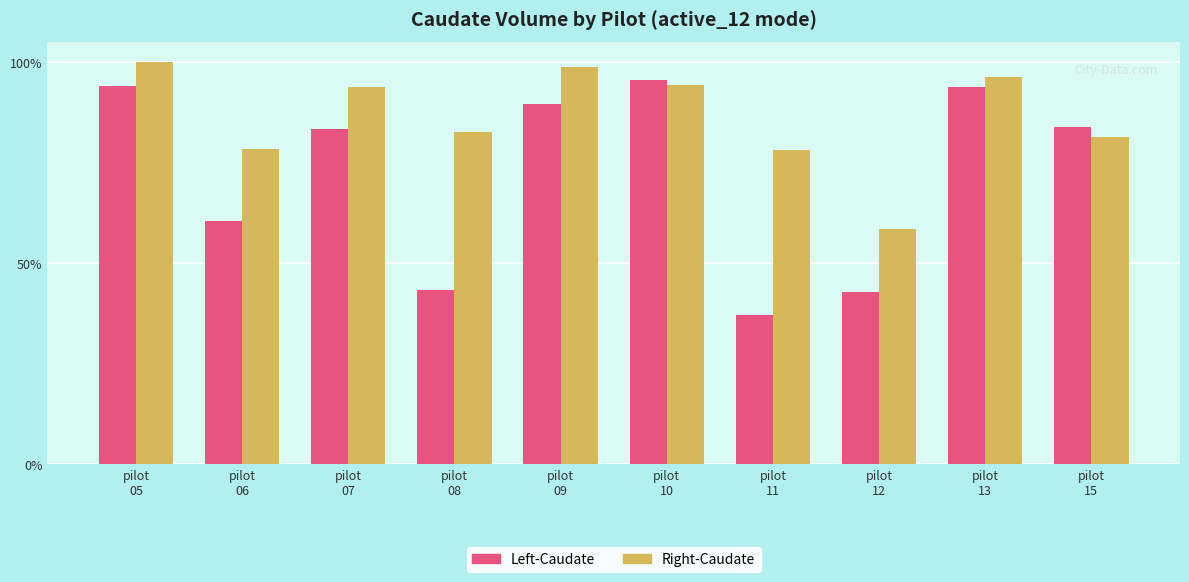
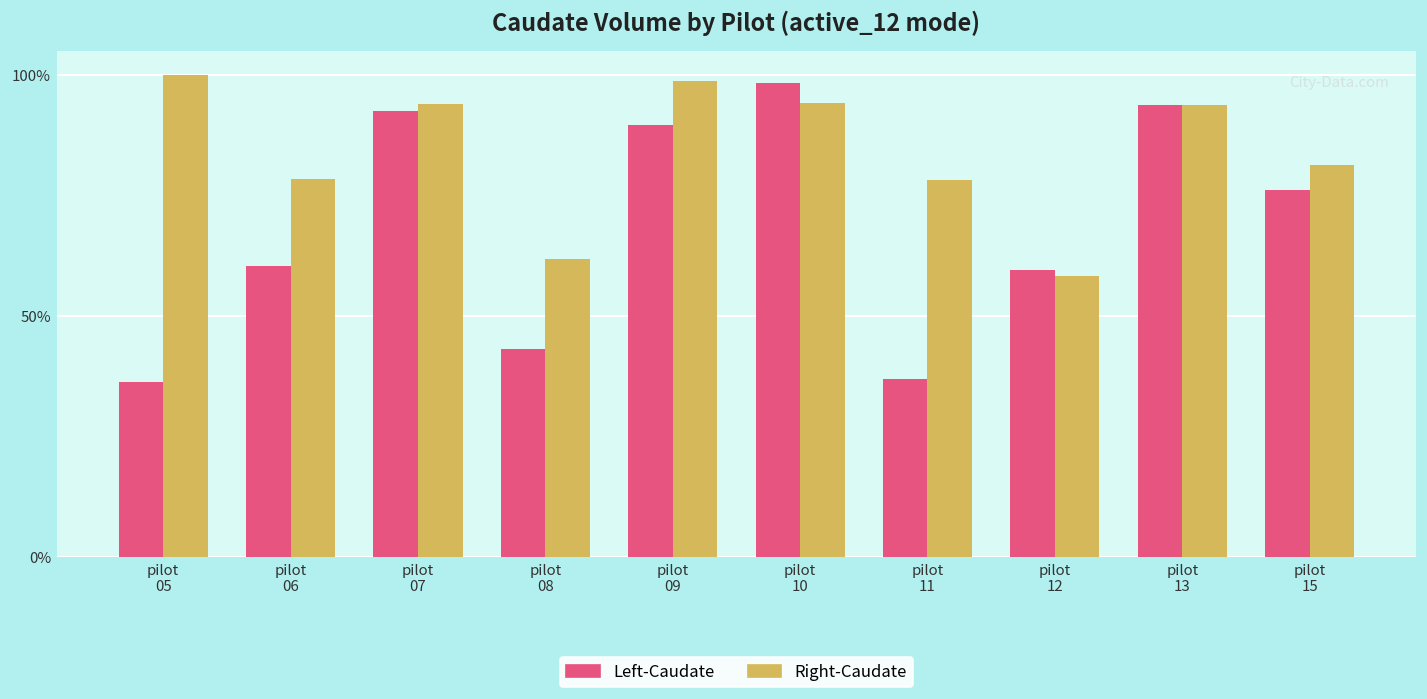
Left-Caudate, pilot 05: 94% -> 36%
Left-Caudate, pilot 07: 83% -> 92%
Right-Caudate, pilot 08: 83% -> 62%
Left-Caudate, pilot 10: 96% -> 98%
Left-Caudate, pilot 12: 43% -> 60%
Right-Caudate, pilot 13: 96% -> 94%
Left-Caudate, pilot 15: 84% -> 76%
